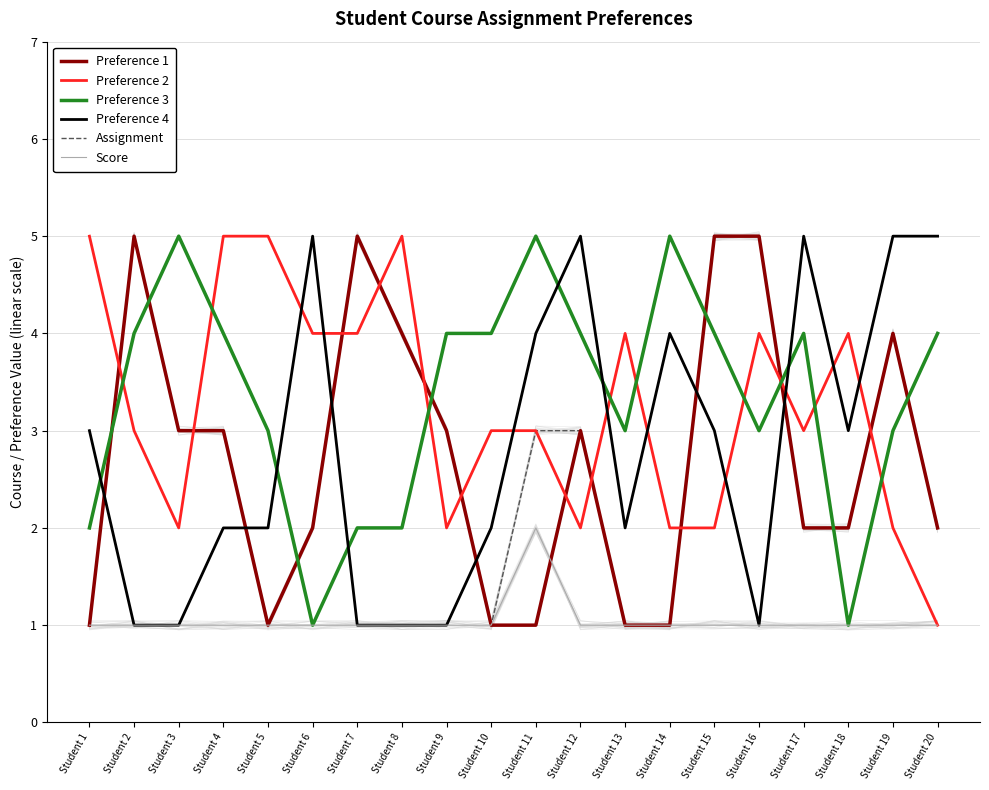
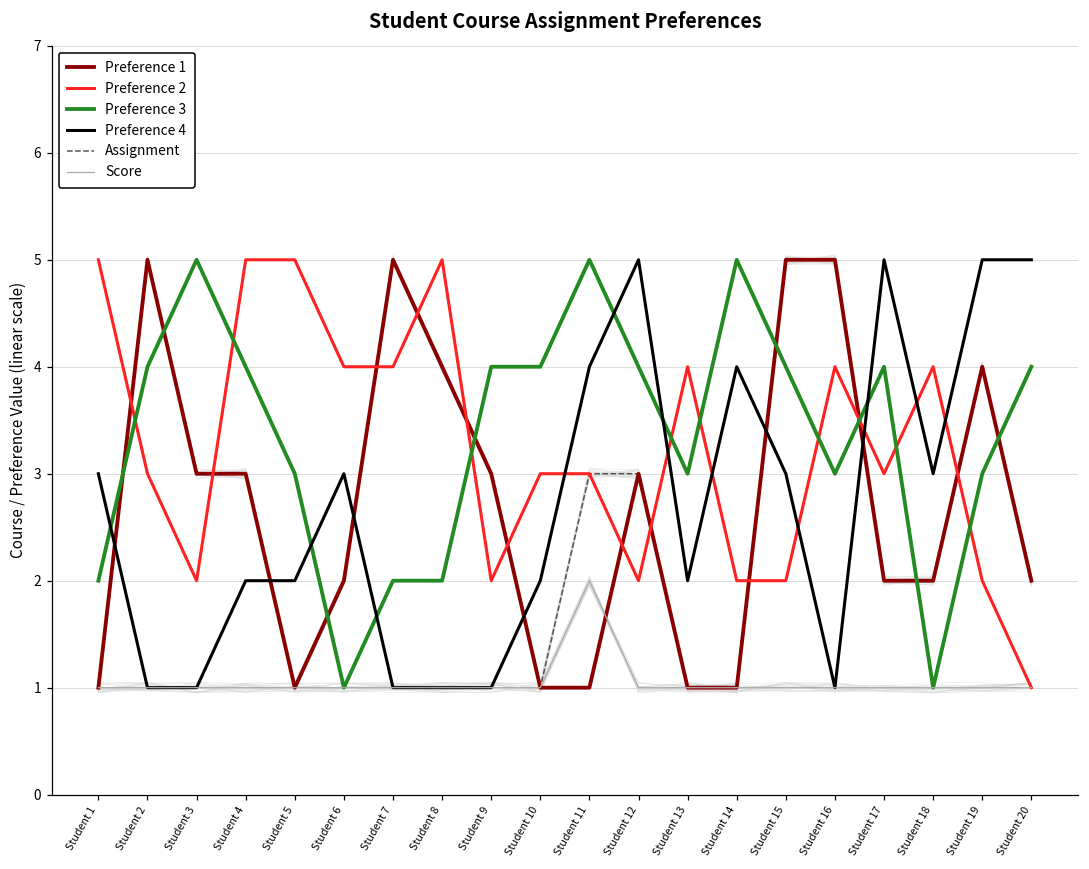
Preference 4, Student 6: 5 -> 3
